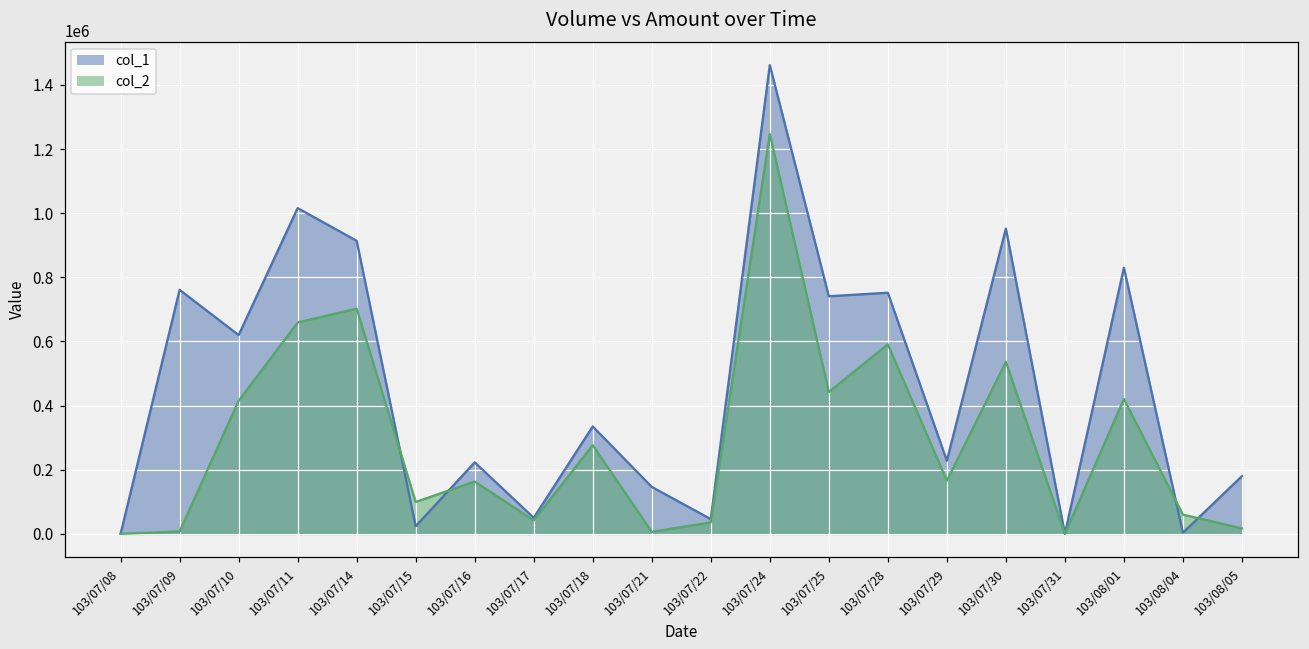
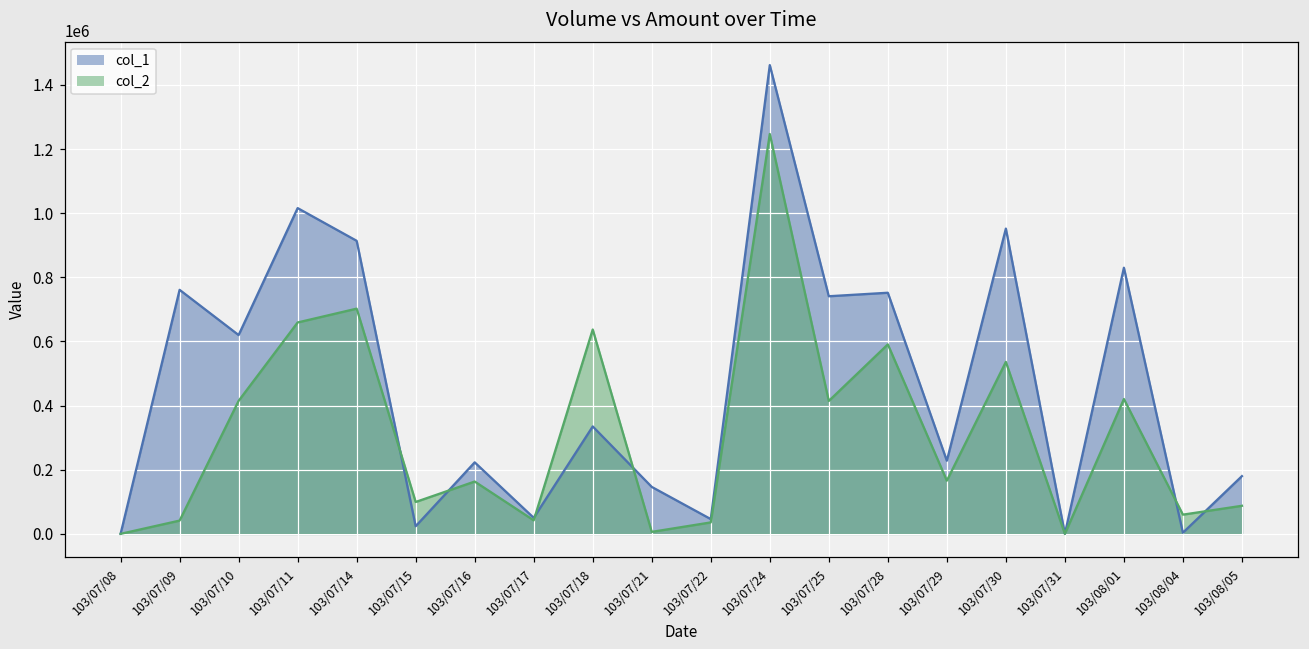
col_2, 103/07/09: 10000 -> 40000
col_2, 103/07/18: 280000 -> 640000
col_2, 103/07/25: 440000 -> 410000
col_2, 103/08/05: 20000 -> 90000
